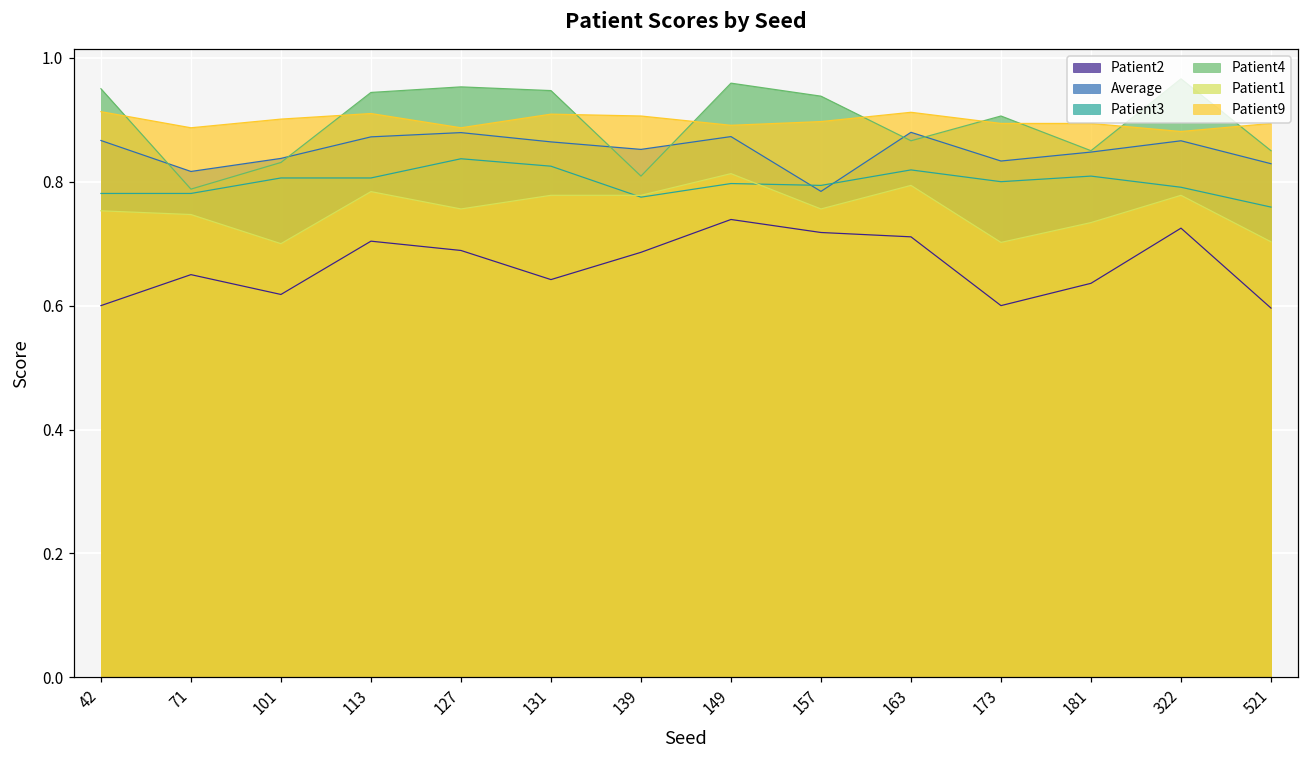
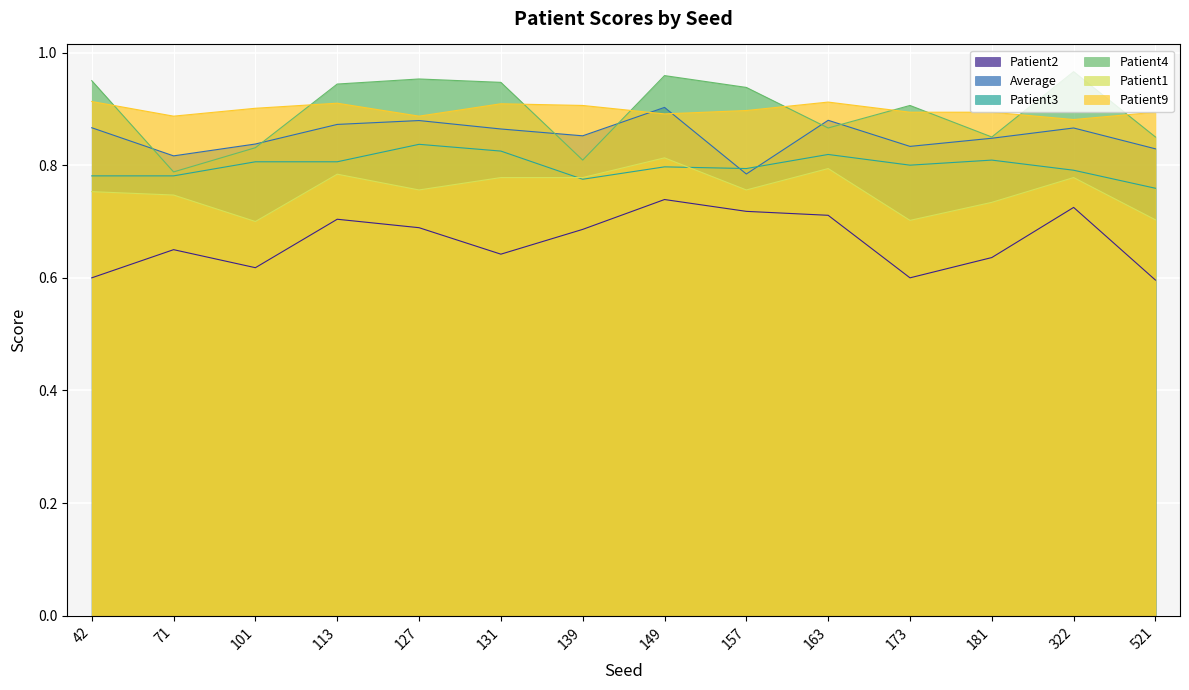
Average, 149: 0.87 -> 0.90
